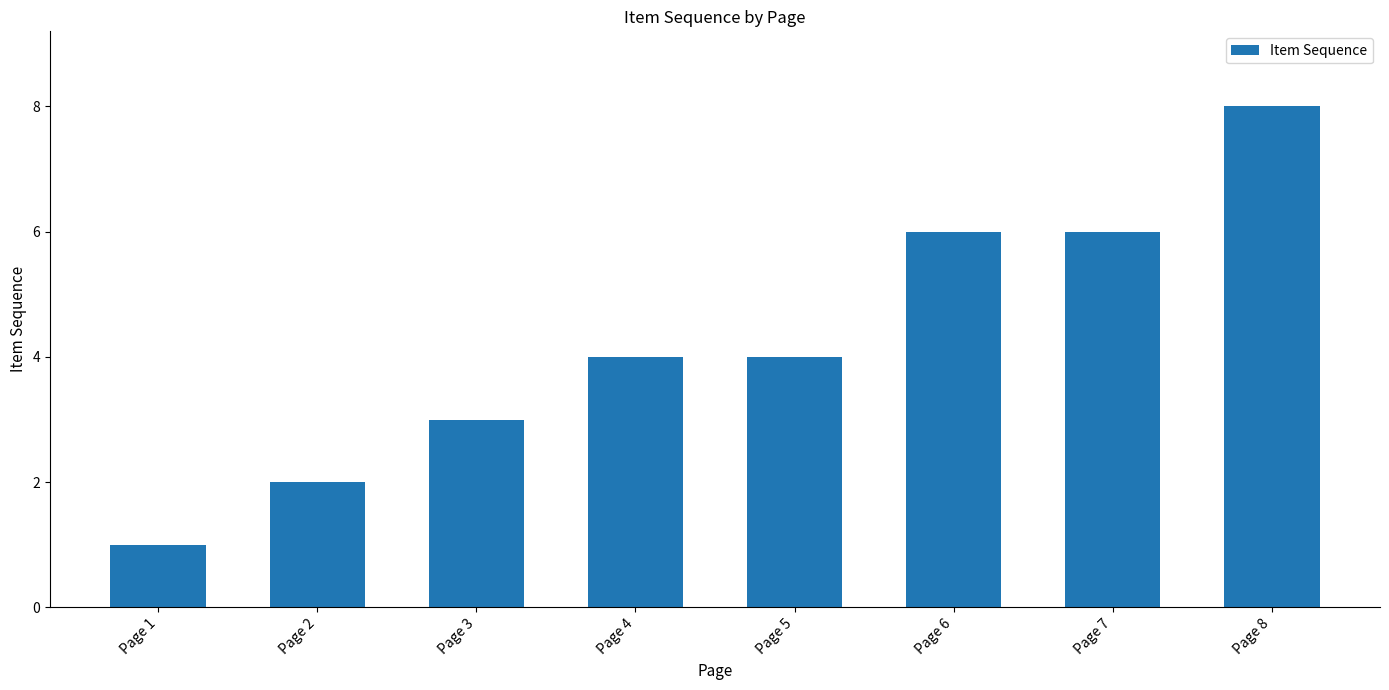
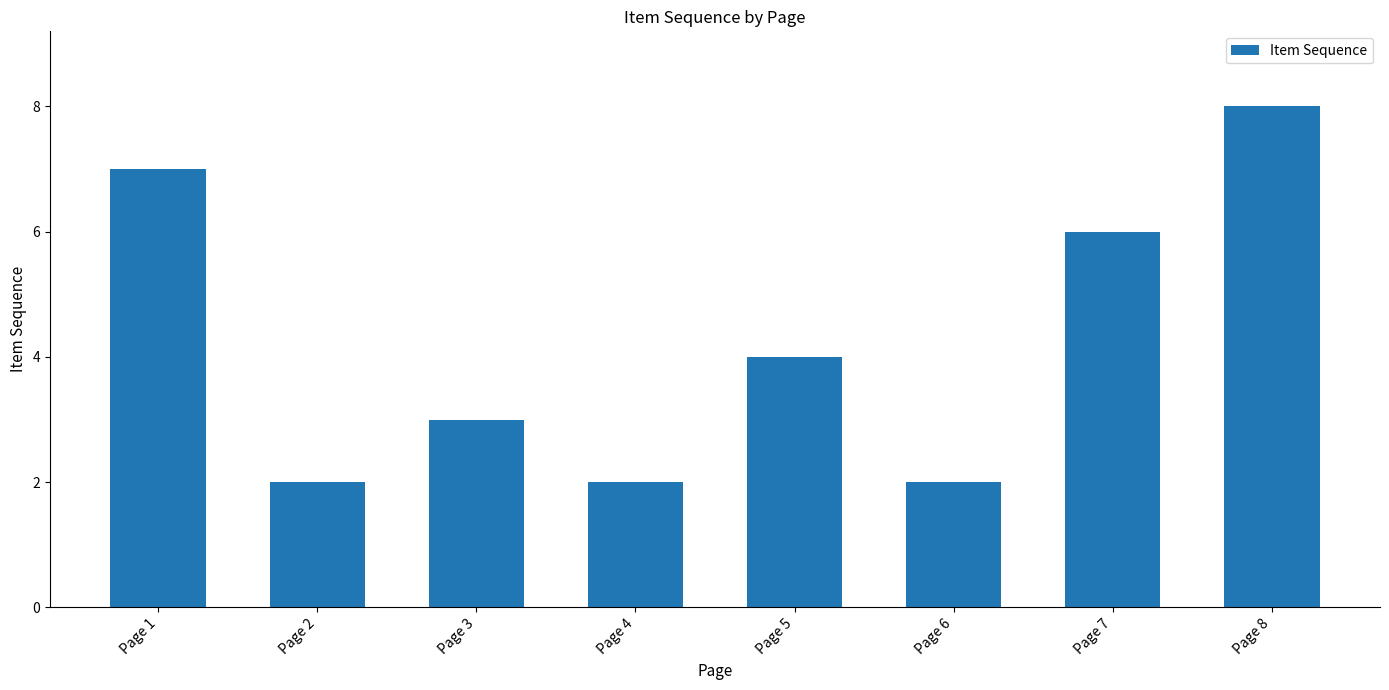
Page 1: 1 -> 7
Page 4: 4 -> 2
Page 6: 6 -> 2
